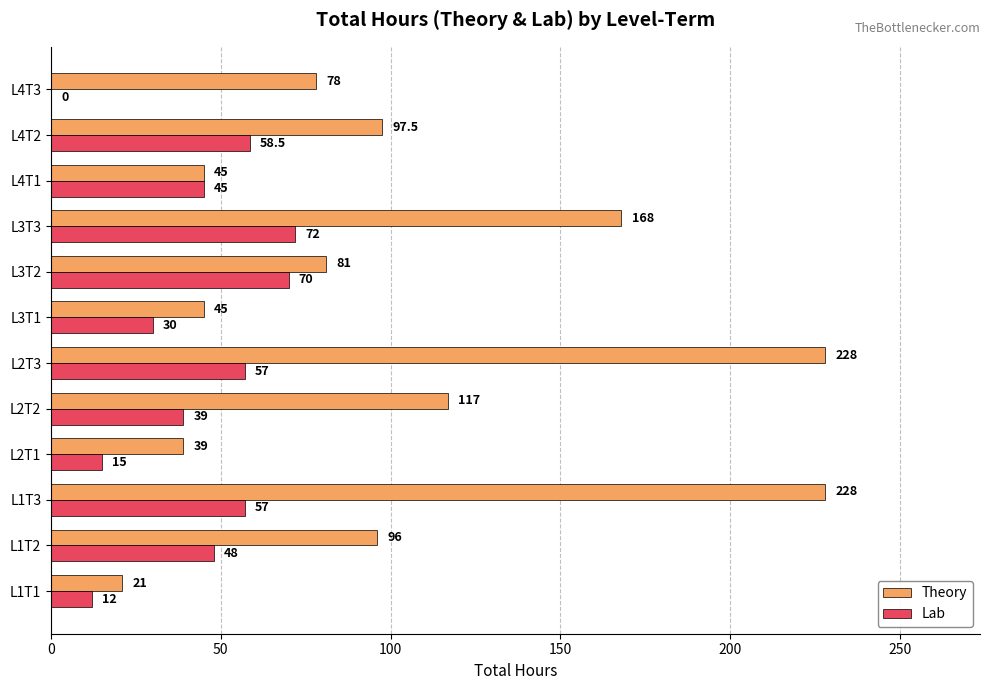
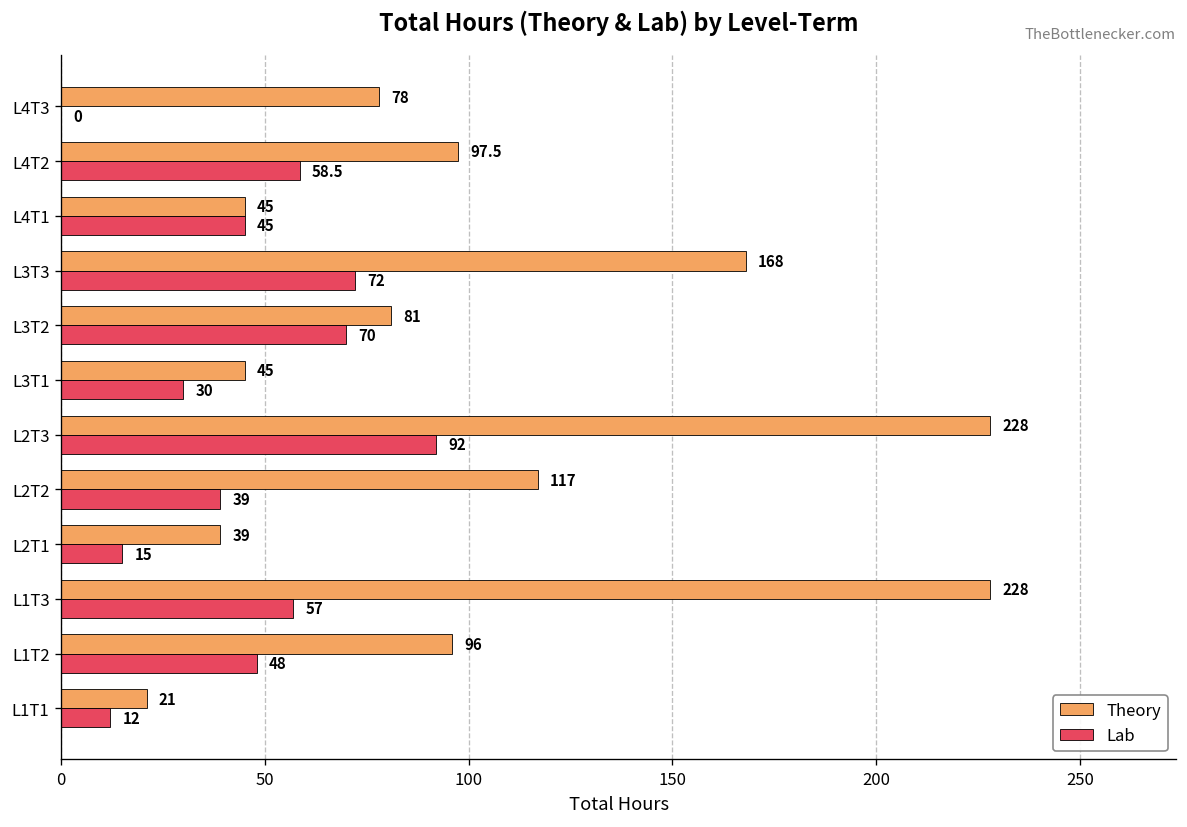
Lab, L2T3: 57 -> 92
